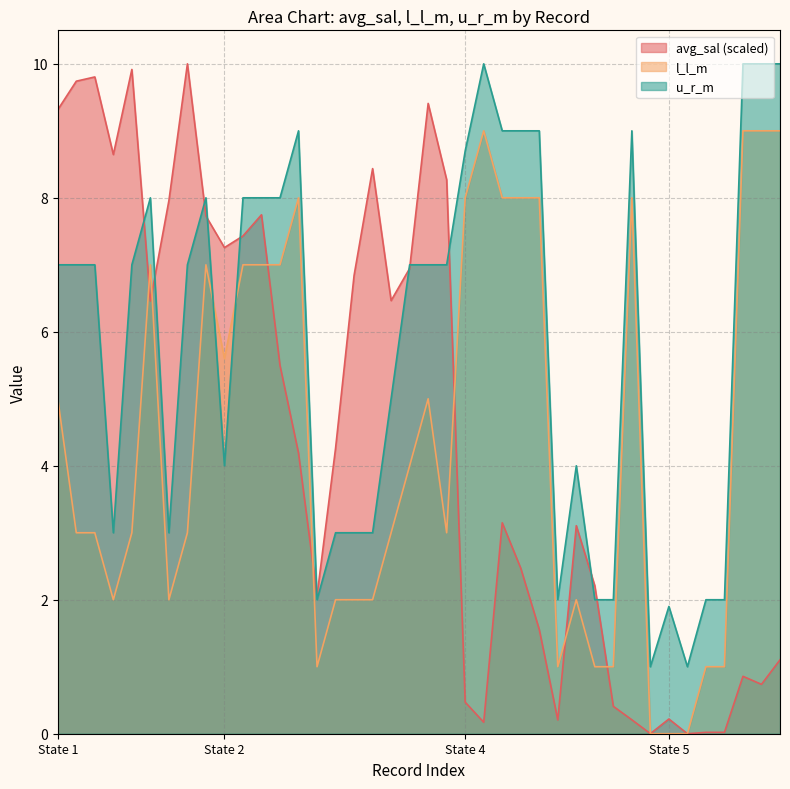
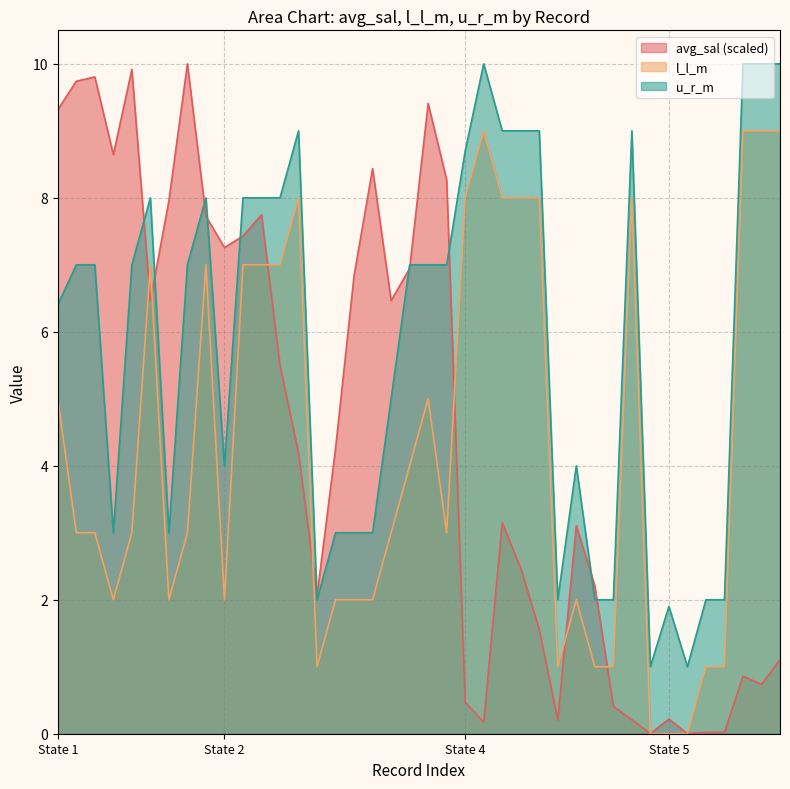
u_r_m, State 1: 7.0 -> 6.4
l_l_m, State 2: 5.6 -> 2.0
